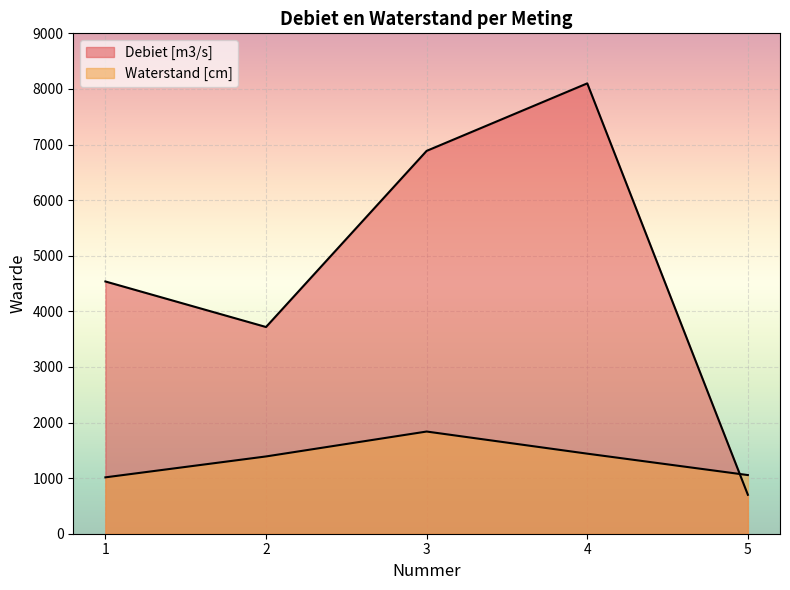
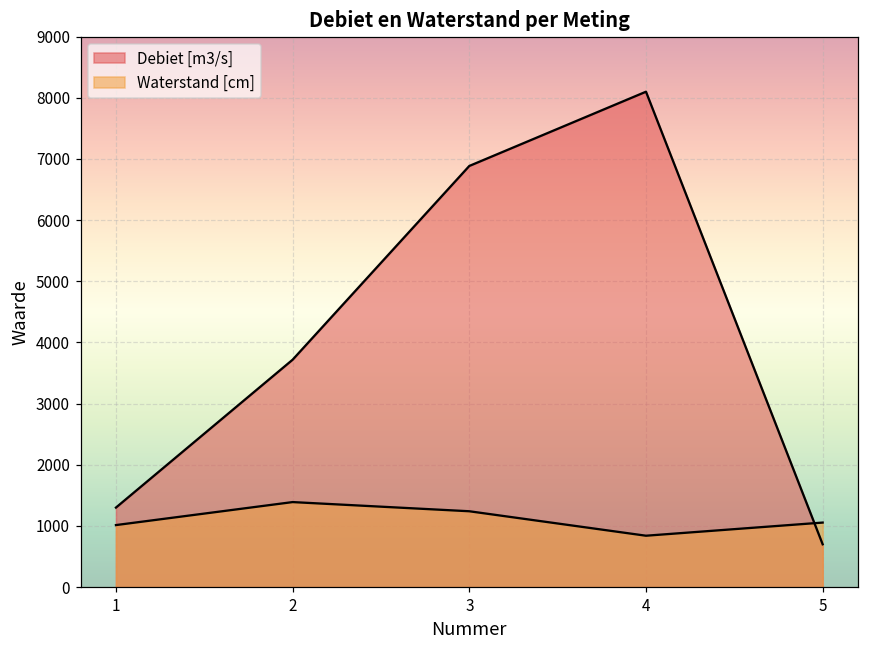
Debiet [m3/s], 1: 4500 -> 1300
Waterstand [cm], 3: 1800 -> 1200
Waterstand [cm], 4: 1400 -> 800
